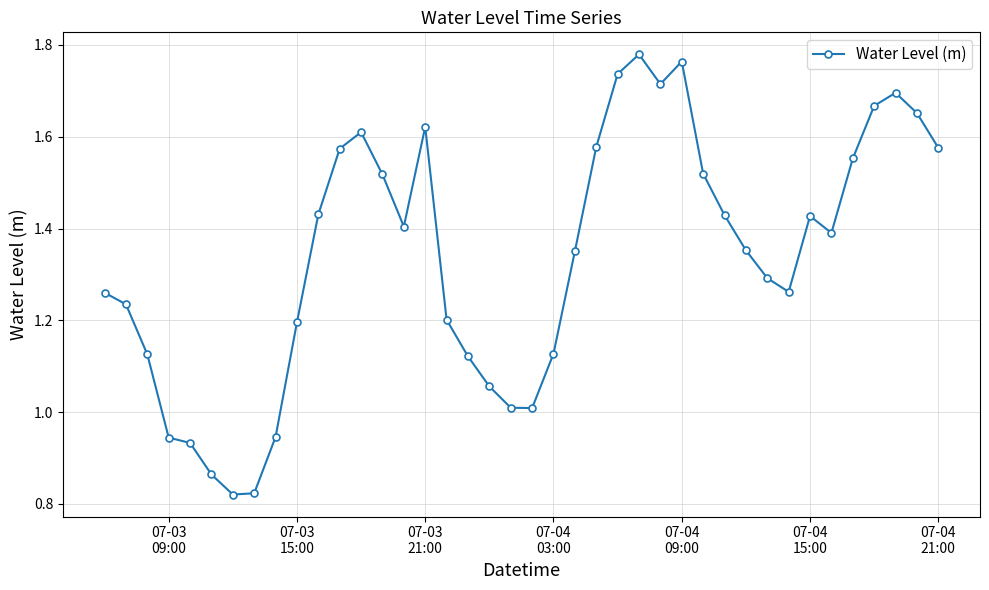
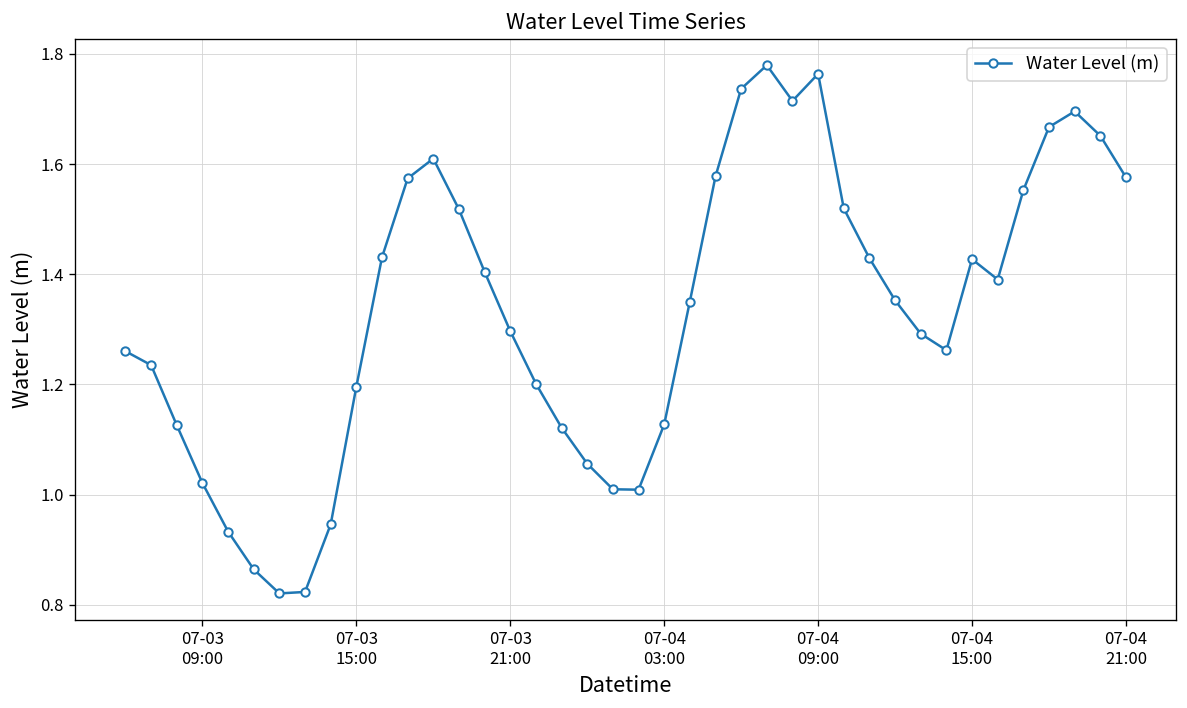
07-03 09:00: 0.94 -> 1.02
07-03 21:00: 1.62 -> 1.30
